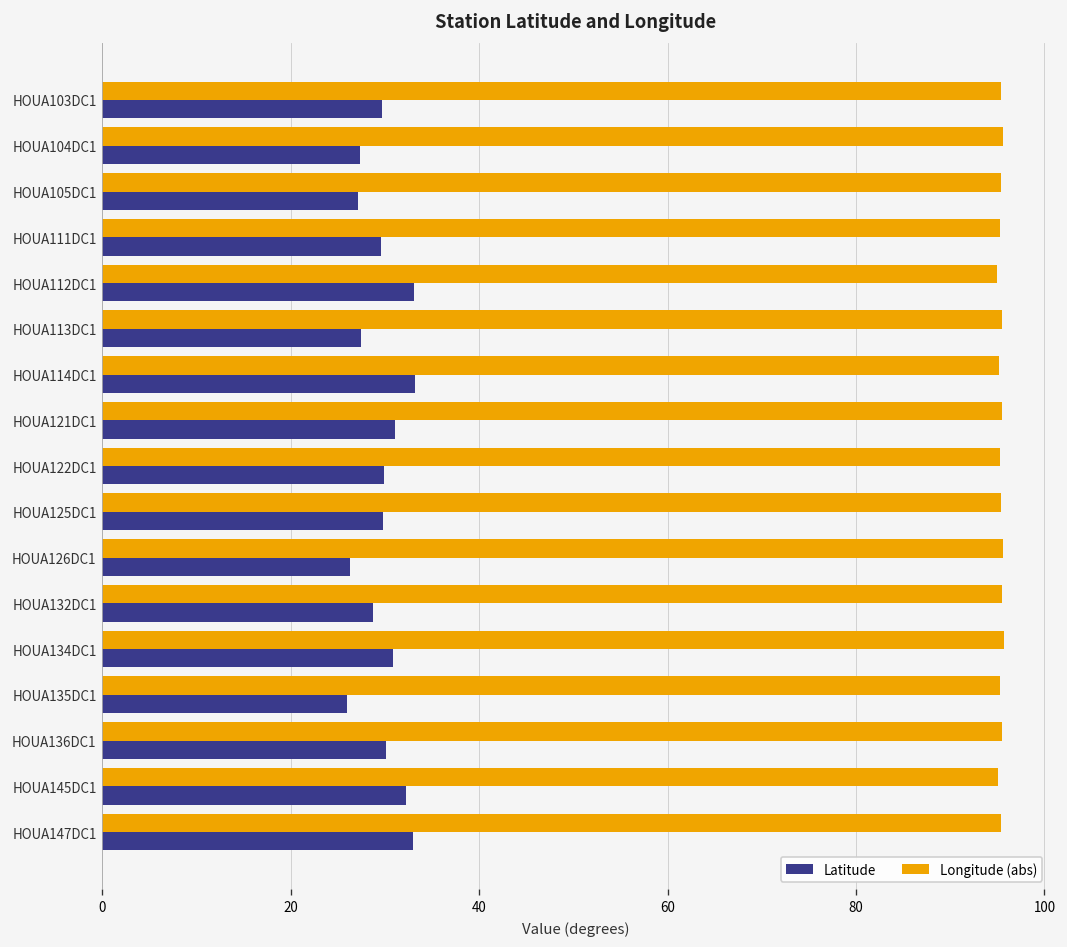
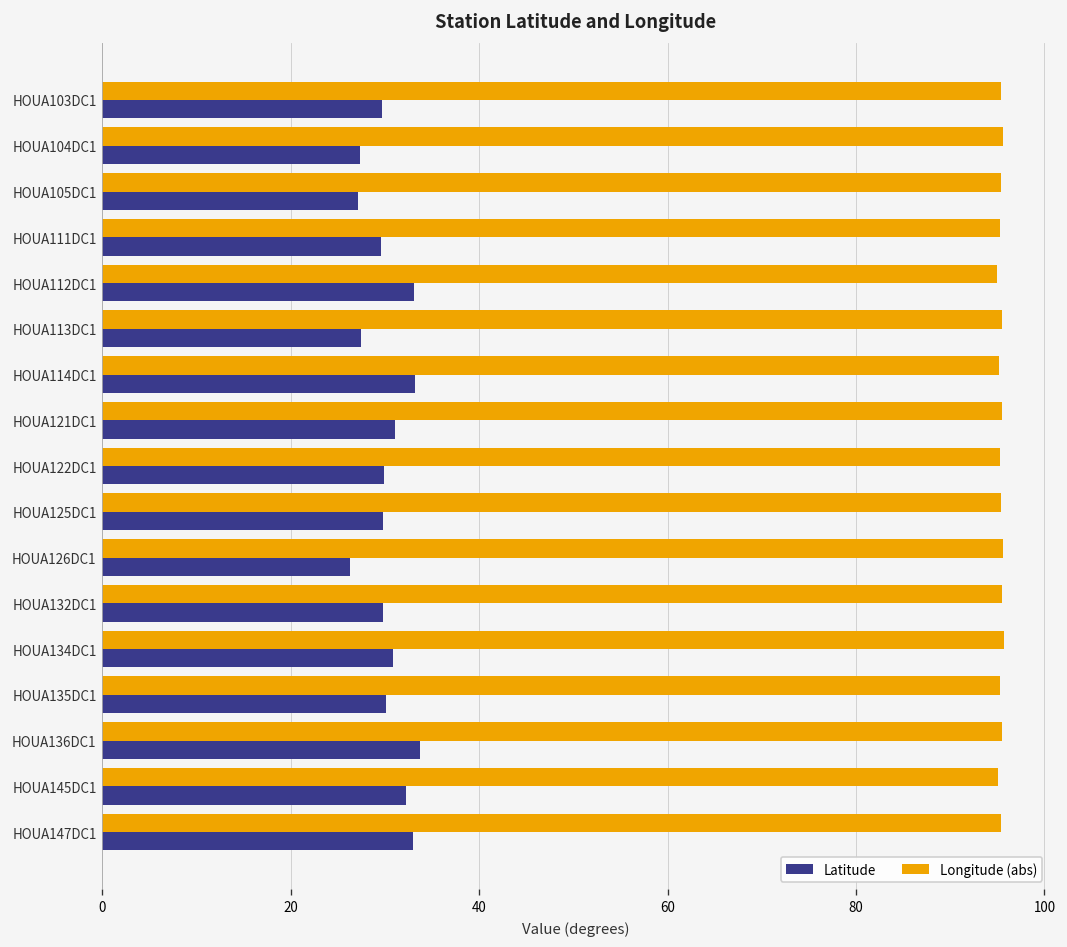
Latitude, HOUA132DC1: 29 -> 30
Latitude, HOUA135DC1: 26 -> 30
Latitude, HOUA136DC1: 30 -> 34
